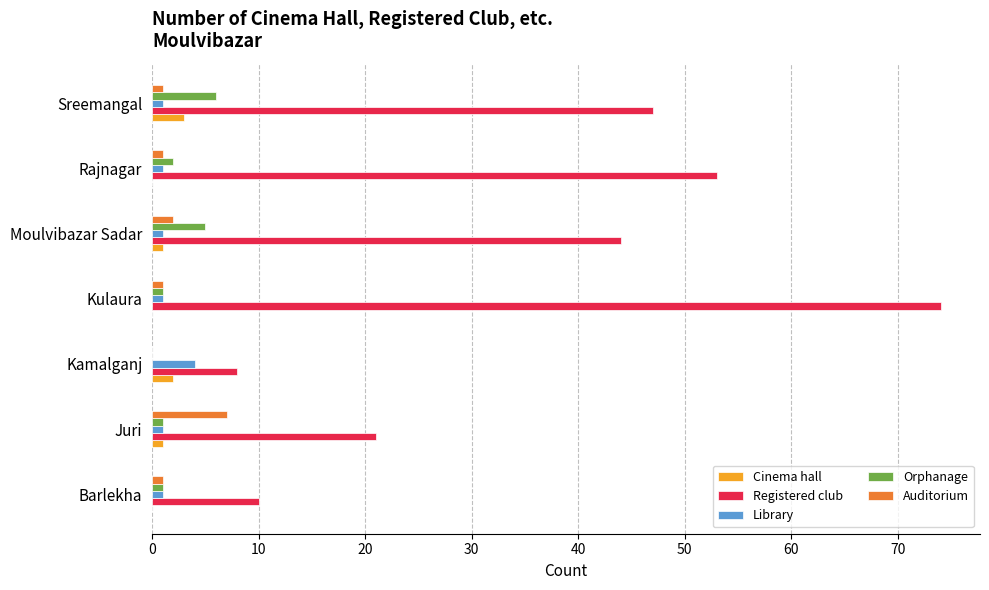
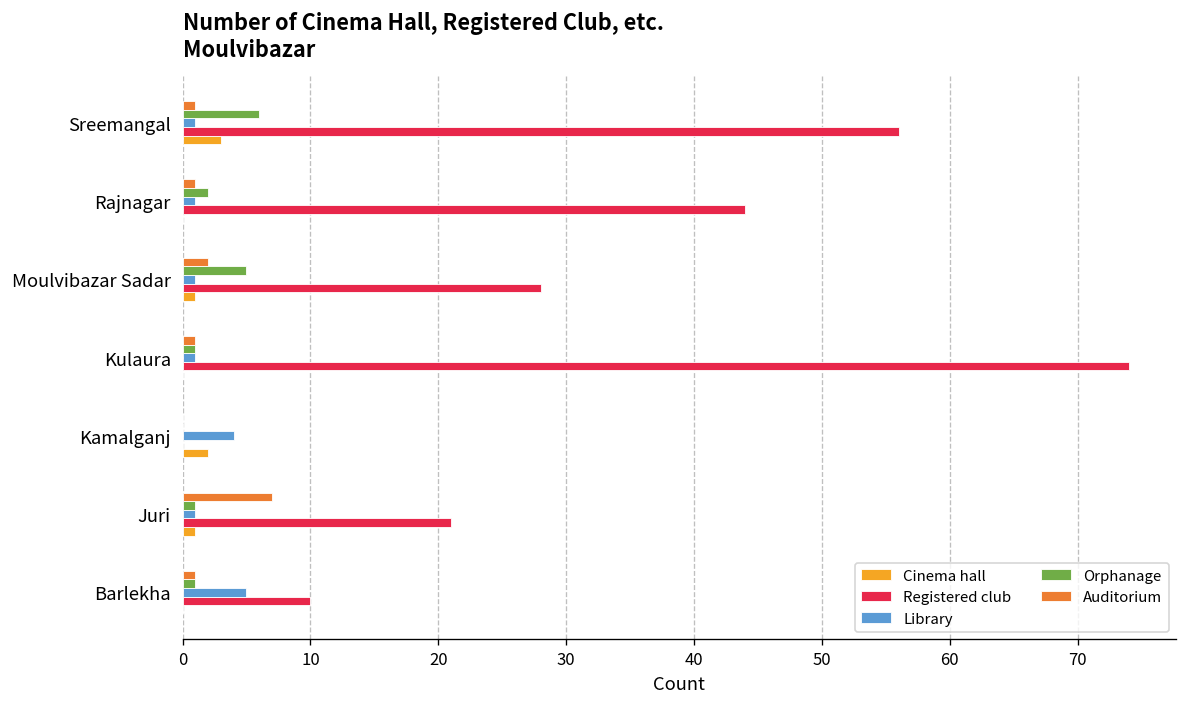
Registered club, Sreemangal: 47 -> 56
Registered club, Rajnagar: 53 -> 44
Registered club, Moulvibazar Sadar: 44 -> 28
Registered club, Kamalganj: 8 -> 0
Library, Barlekha: 1 -> 5
